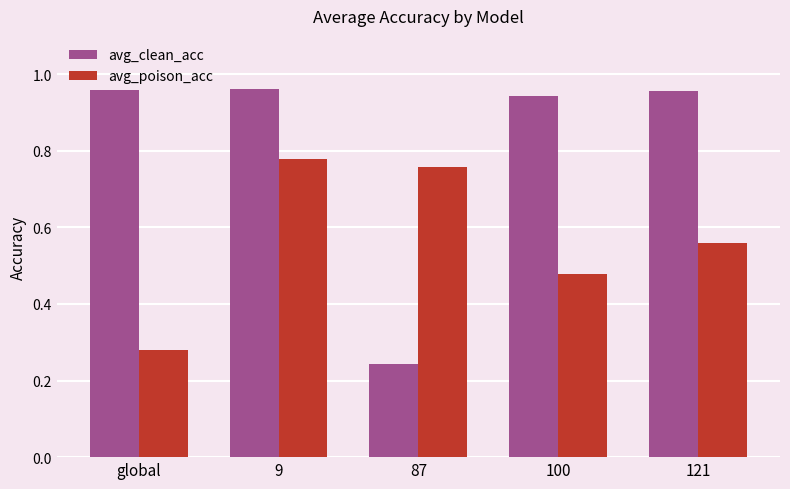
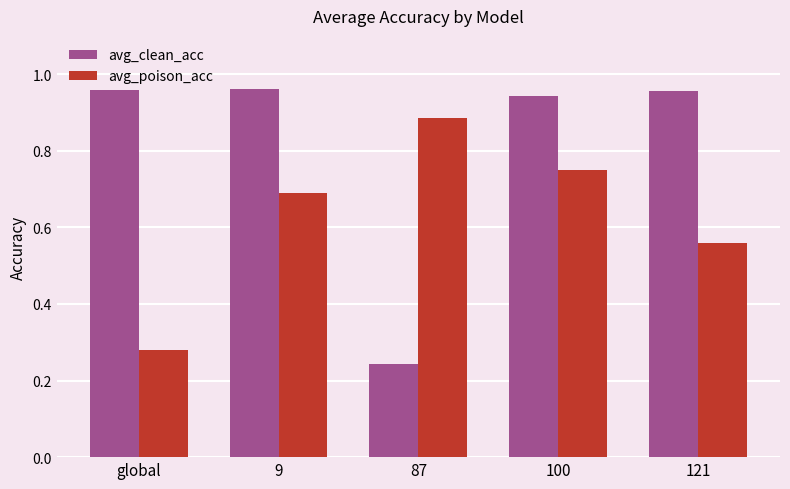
avg_poison_acc, 9: 0.78 -> 0.69
avg_poison_acc, 87: 0.76 -> 0.89
avg_poison_acc, 100: 0.48 -> 0.75
